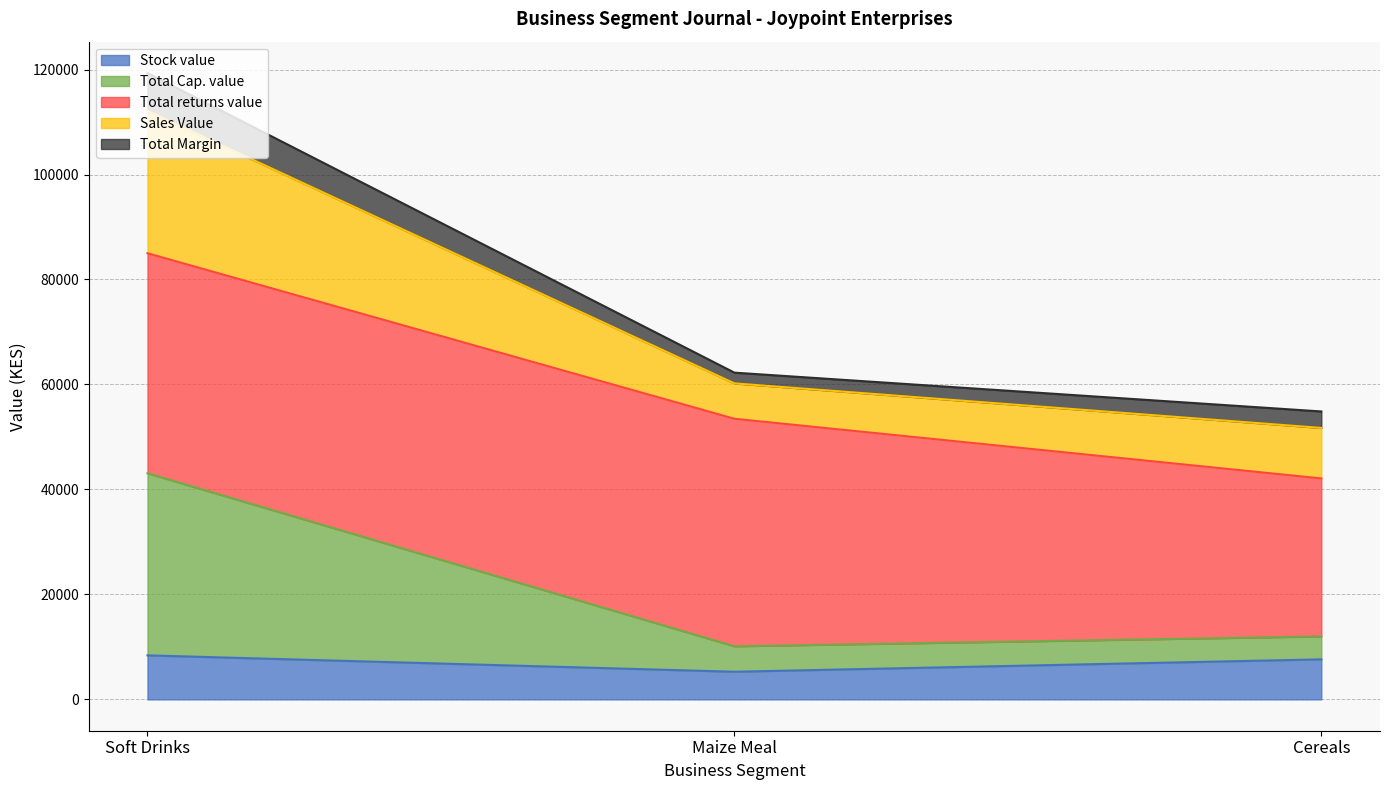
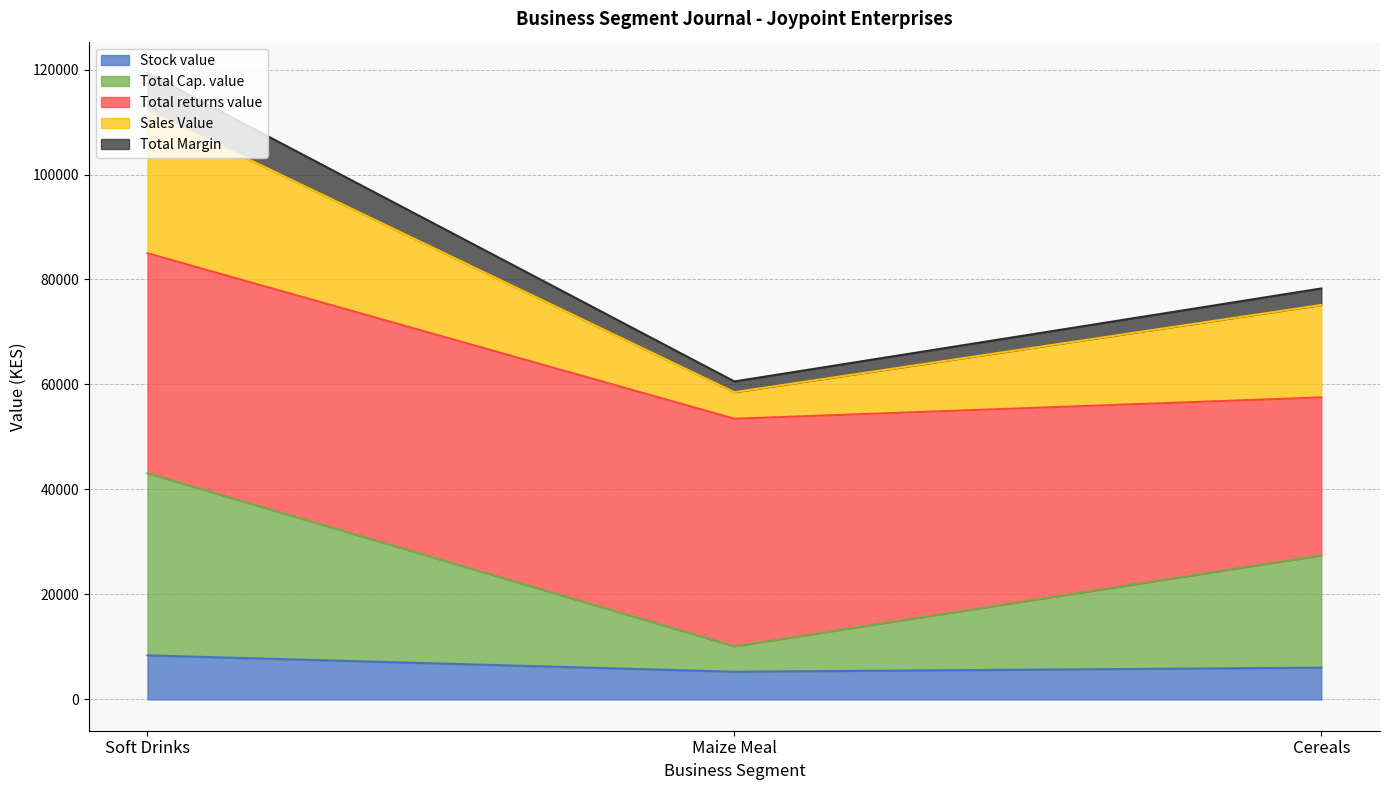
Sales Value, Maize Meal: 7000 -> 5000
Stock value, Cereals: 8000 -> 6000
Total Cap. value, Cereals: 4000 -> 21000
Sales Value, Cereals: 10000 -> 18000
